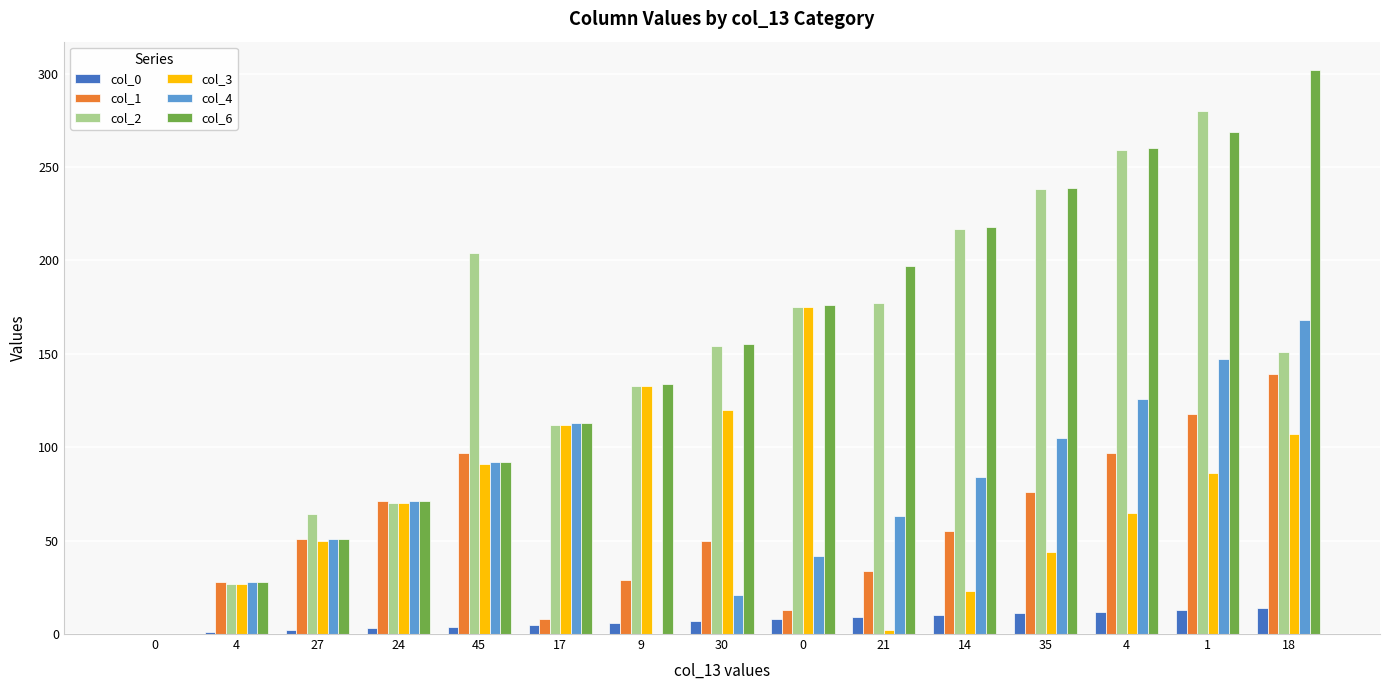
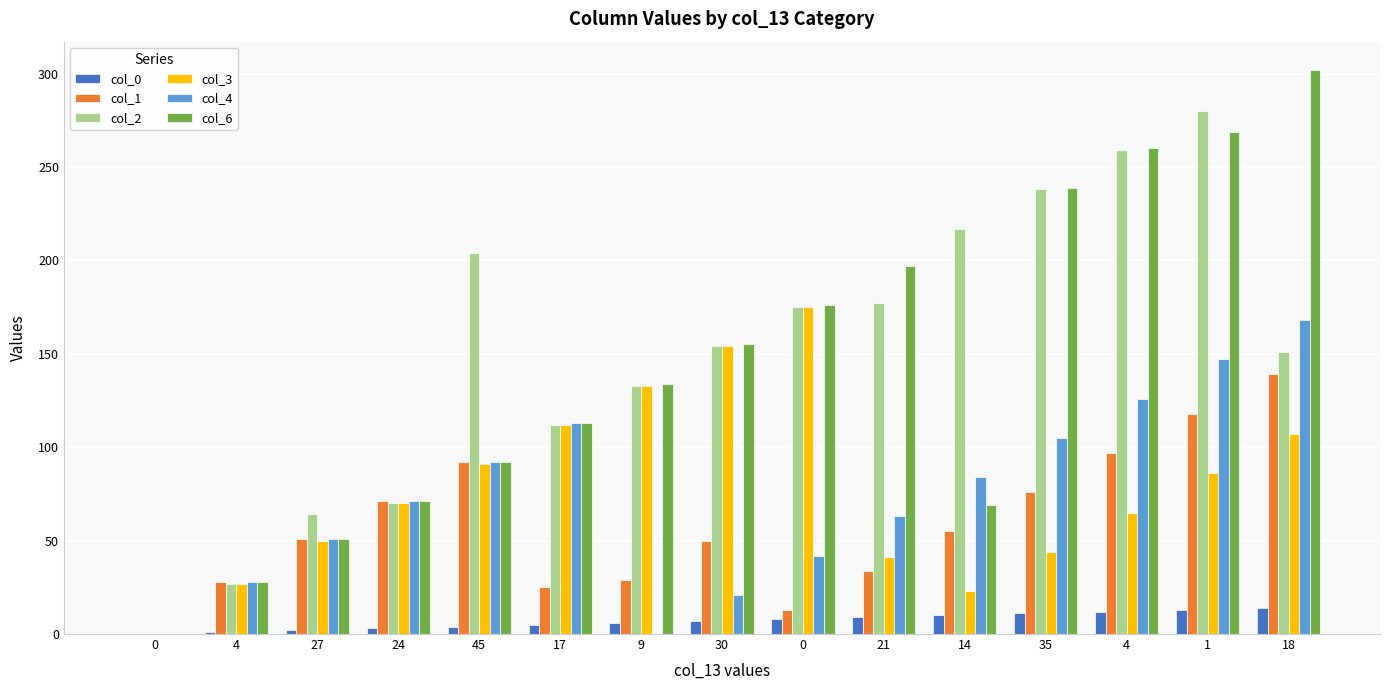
col_1, 45: 97 -> 92
col_1, 17: 8 -> 25
col_3, 30: 120 -> 154
col_3, 21: 2 -> 41
col_6, 14: 218 -> 69
